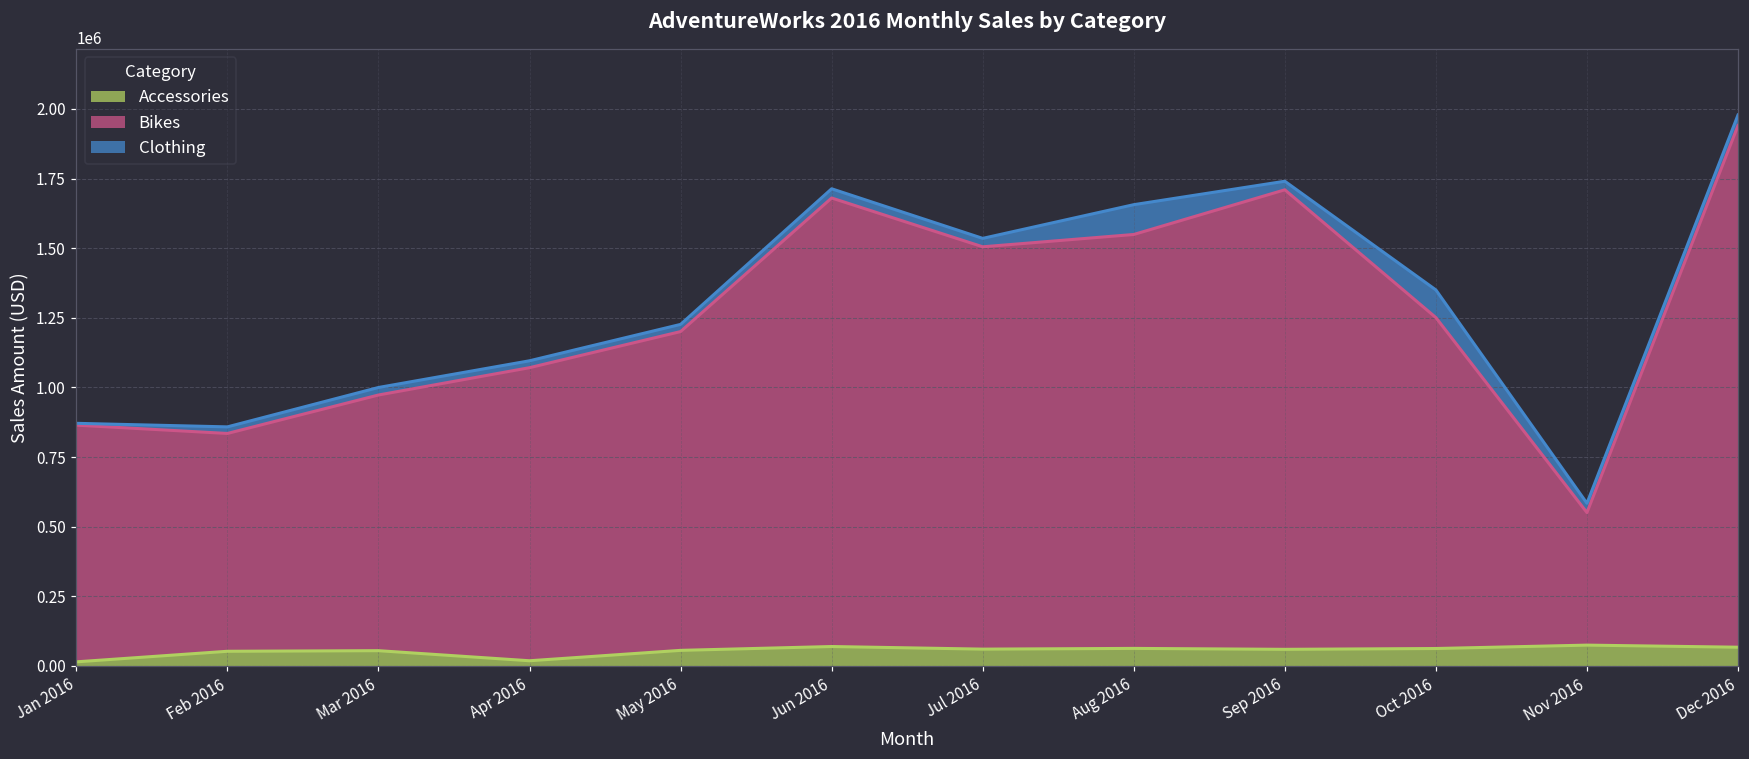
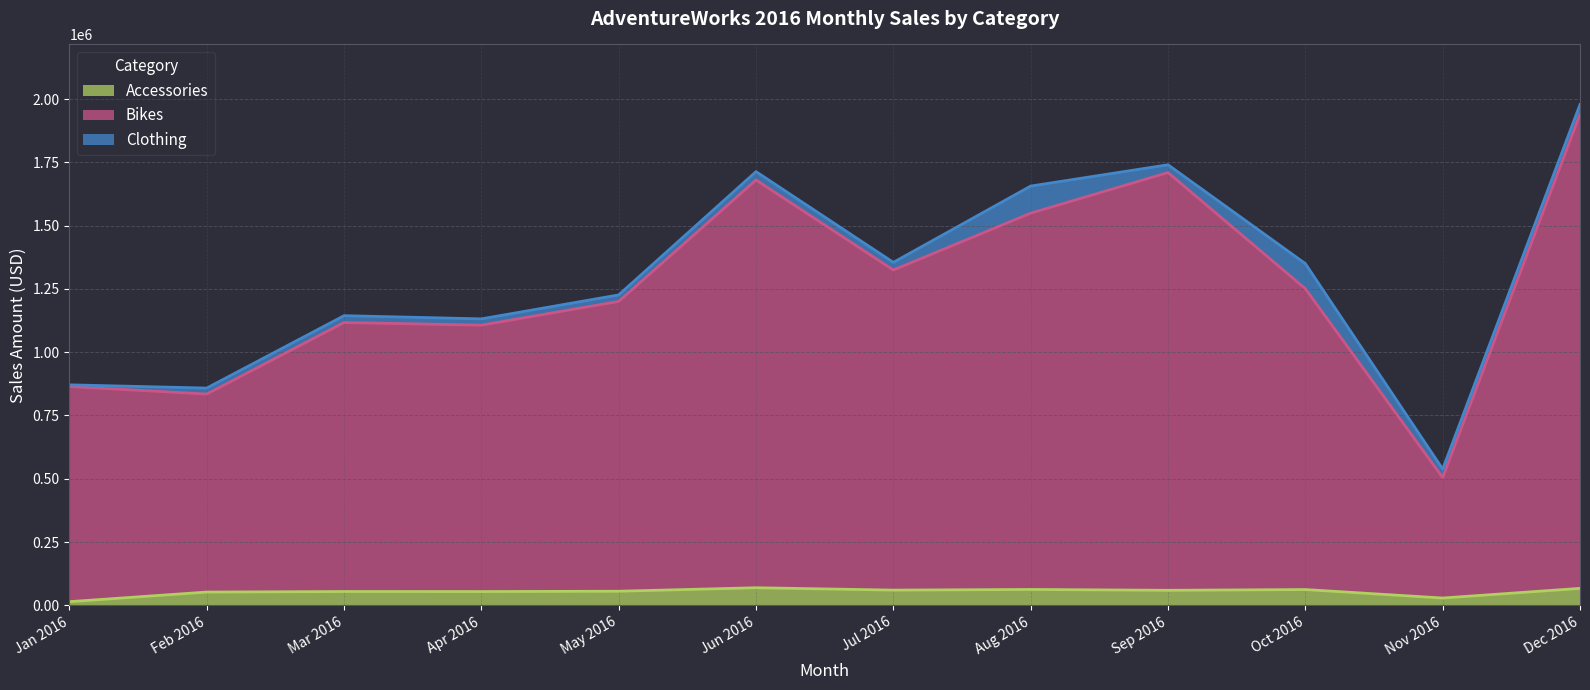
Bikes, Mar 2016: 920000 -> 1060000
Accessories, Apr 2016: 20000 -> 50000
Bikes, Jul 2016: 1440000 -> 1260000
Accessories, Nov 2016: 70000 -> 30000
